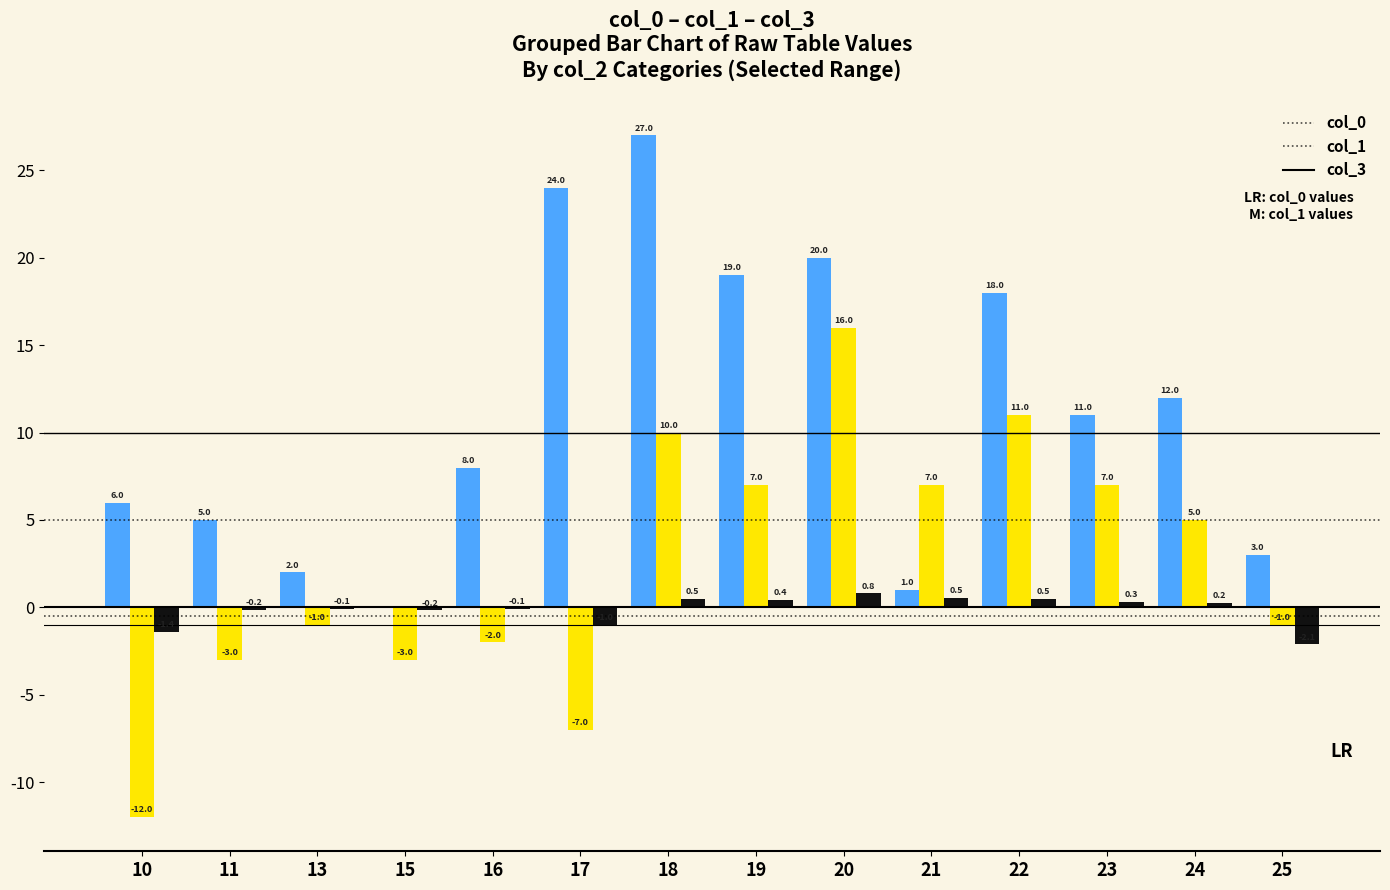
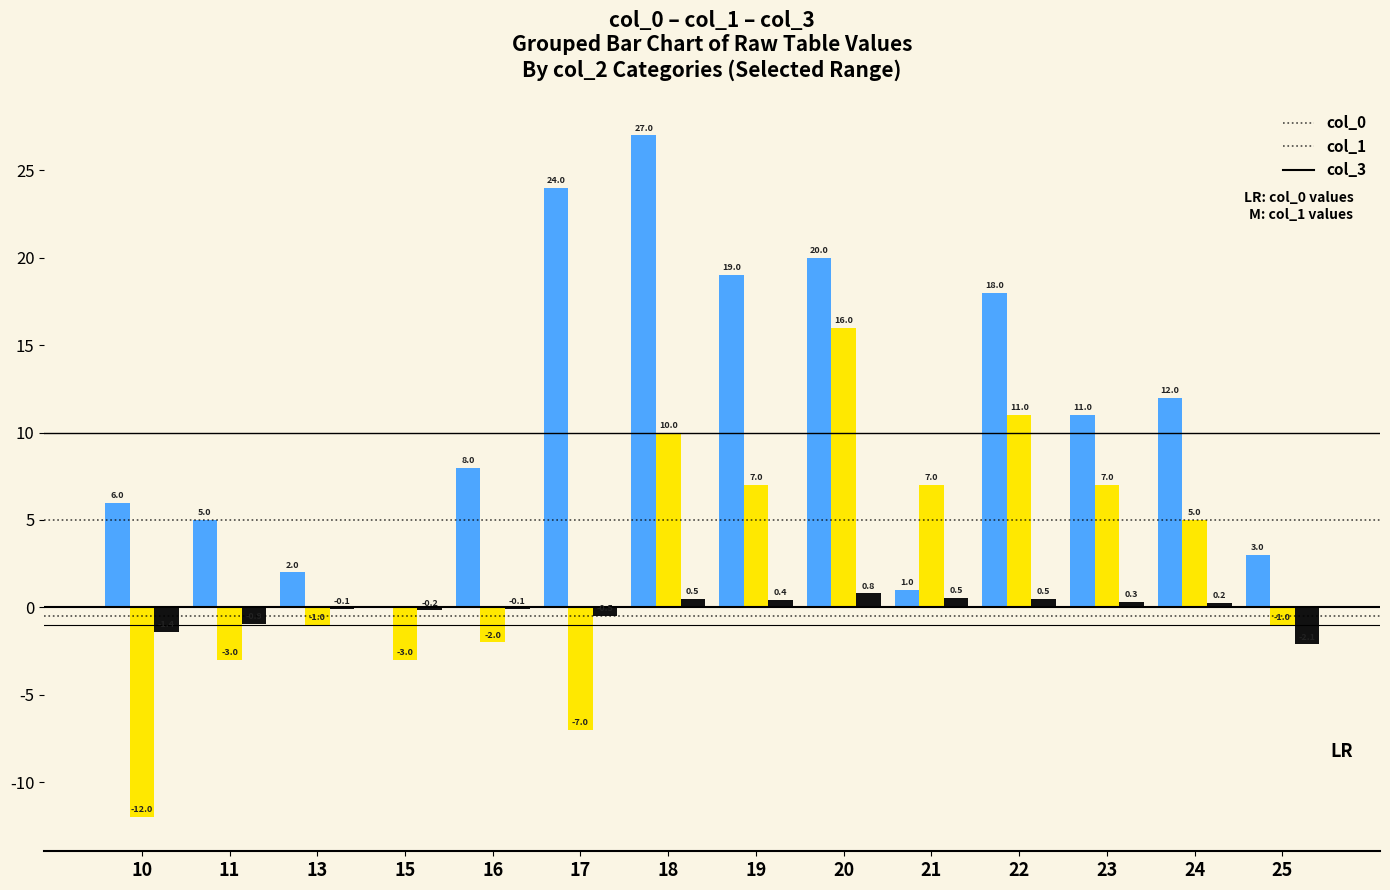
col_3, 11: -0.2 -> -0.9
col_3, 17: -1.0 -> -0.5
